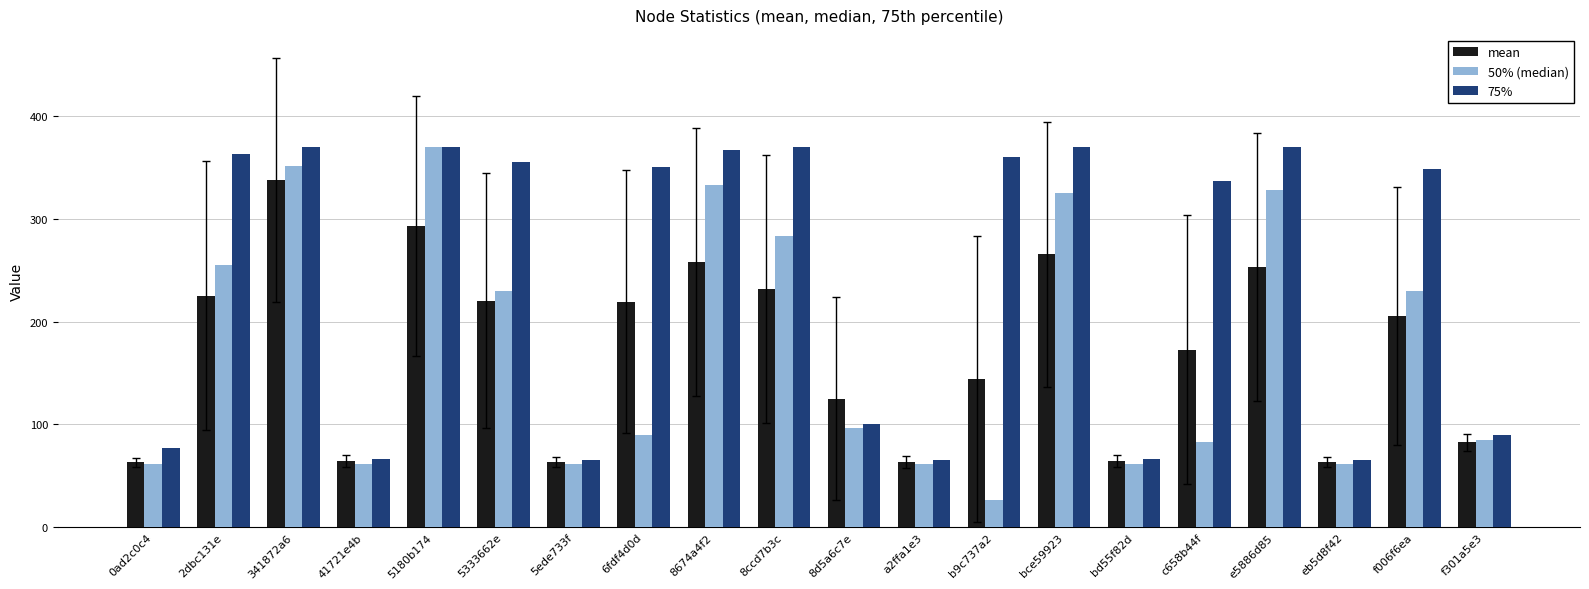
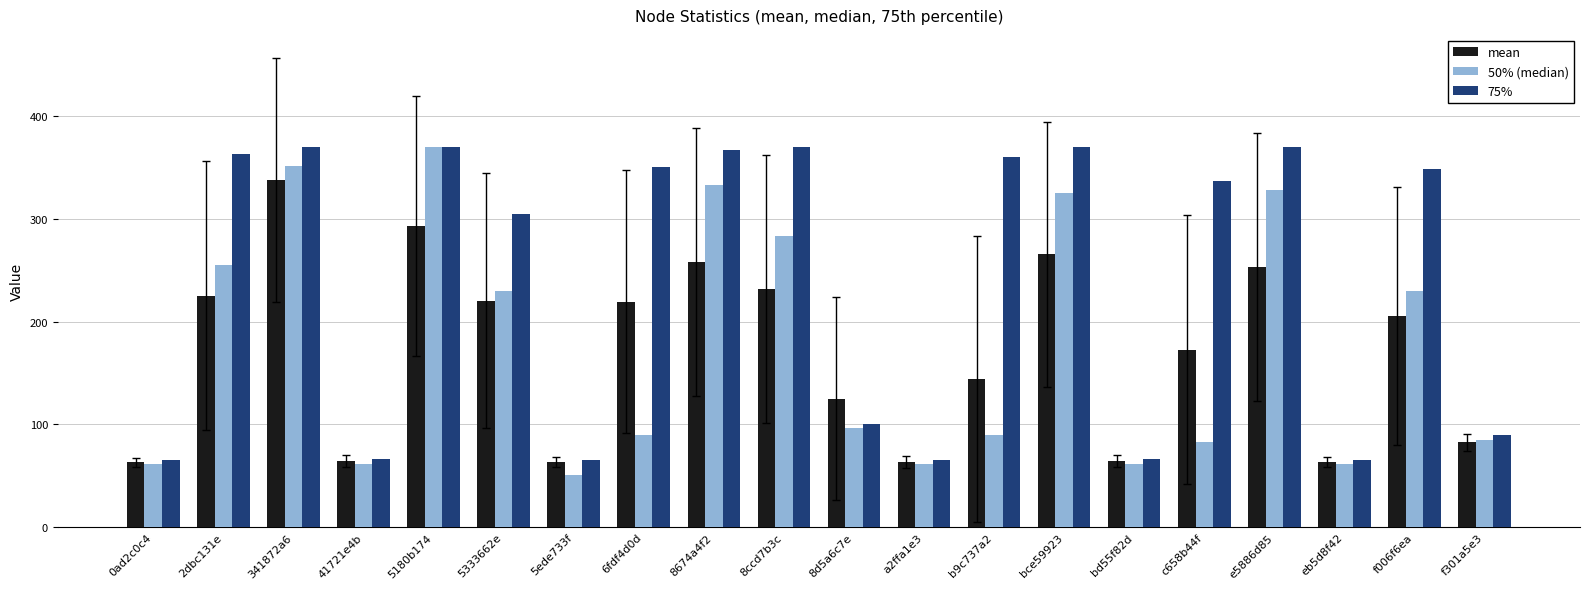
75%, 0ad2c0c4: 78 -> 65
75%, 5333662e: 355 -> 305
50% (median), 5ede733f: 62 -> 51
50% (median), b9c737a2: 26 -> 90
